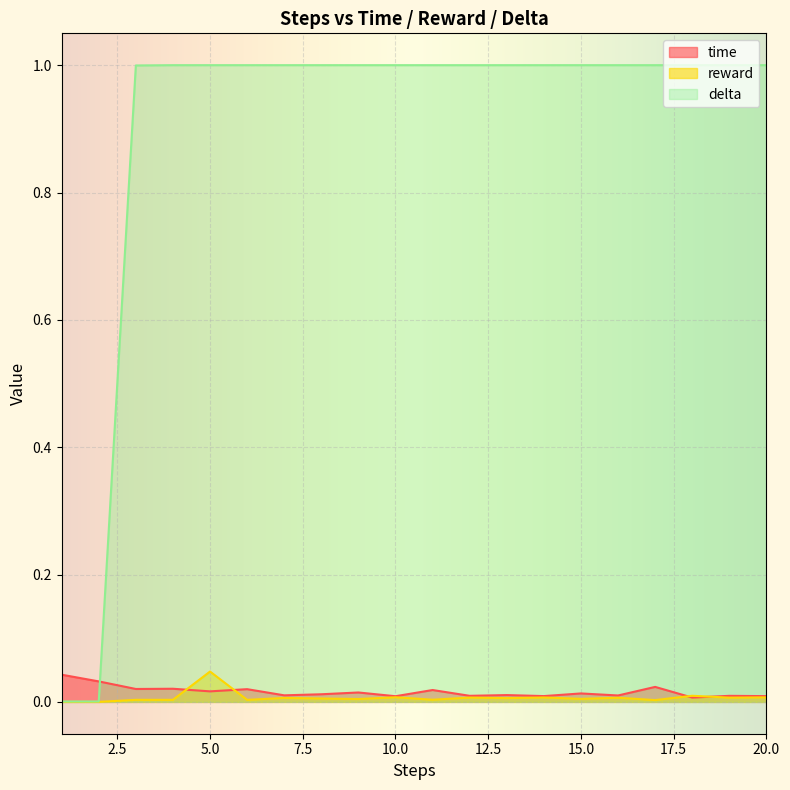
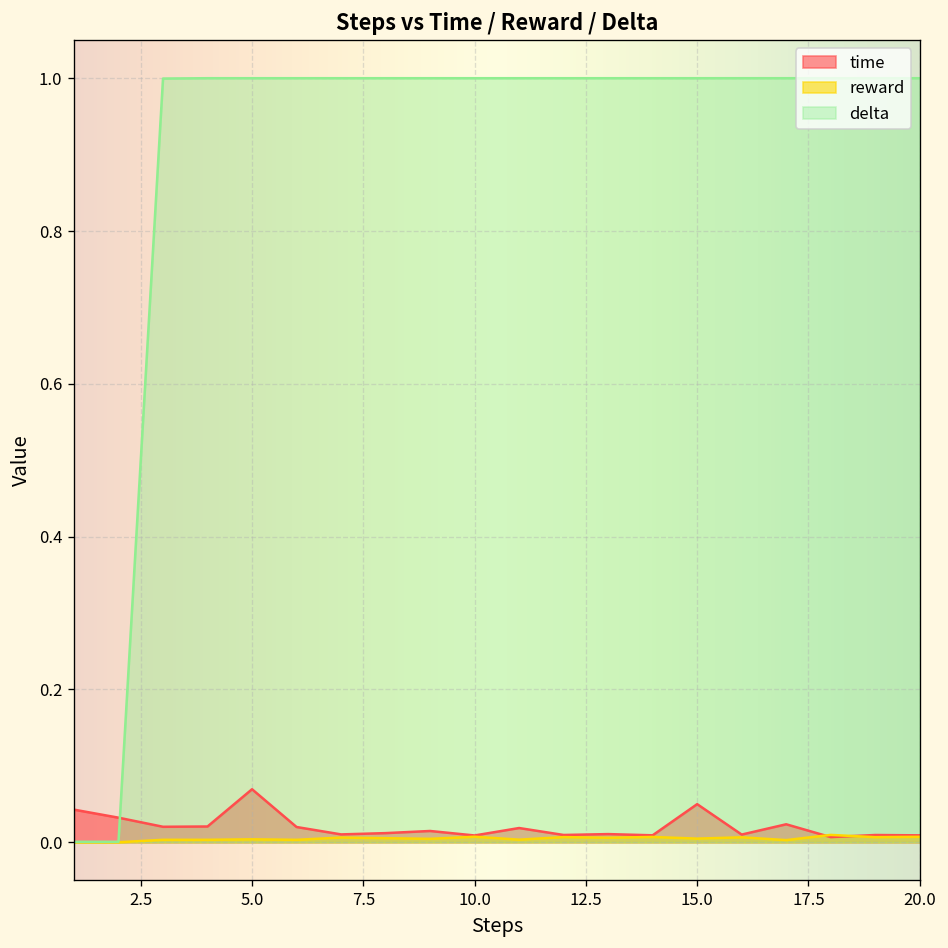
time, 5.0: 0.02 -> 0.07
reward, 5.0: 0.05 -> 0.00
time, 15.0: 0.01 -> 0.05
